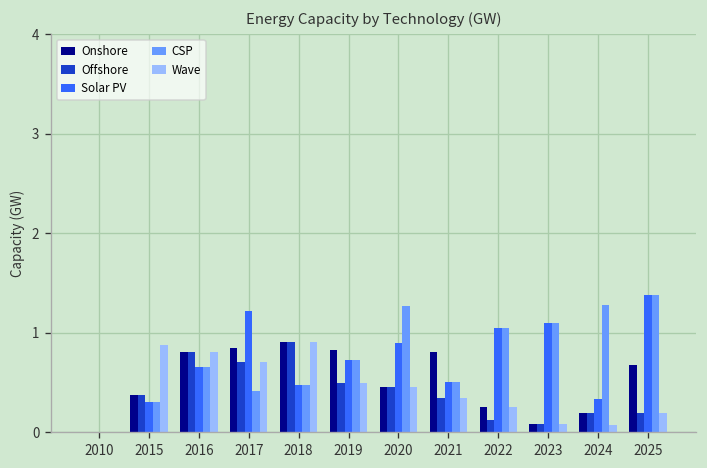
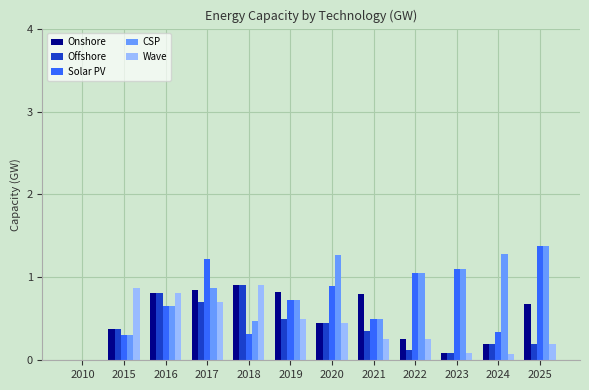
CSP, 2017: 0.4 -> 0.9
Solar PV, 2018: 0.5 -> 0.3
Wave, 2021: 0.35 -> 0.25
